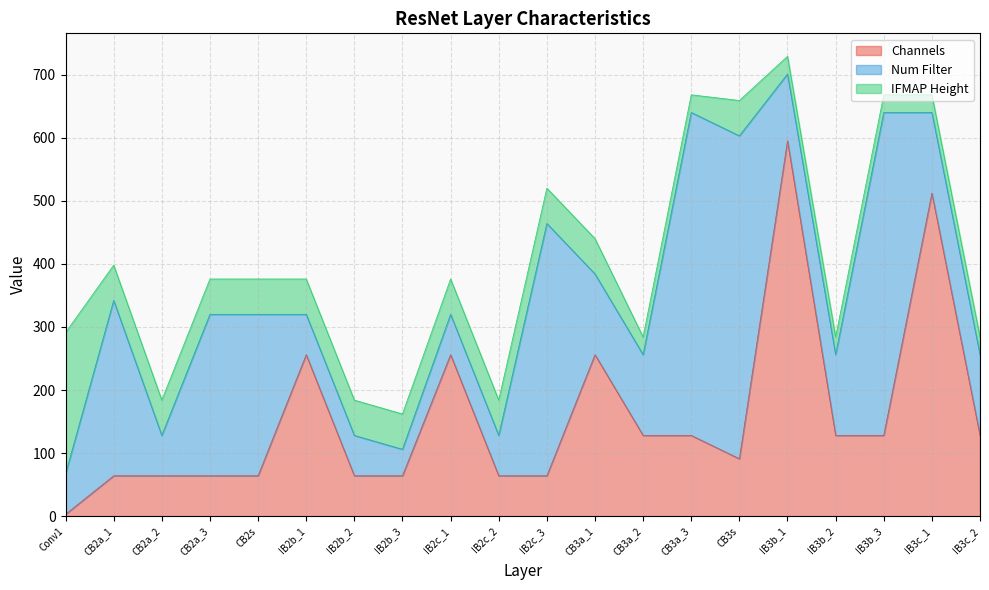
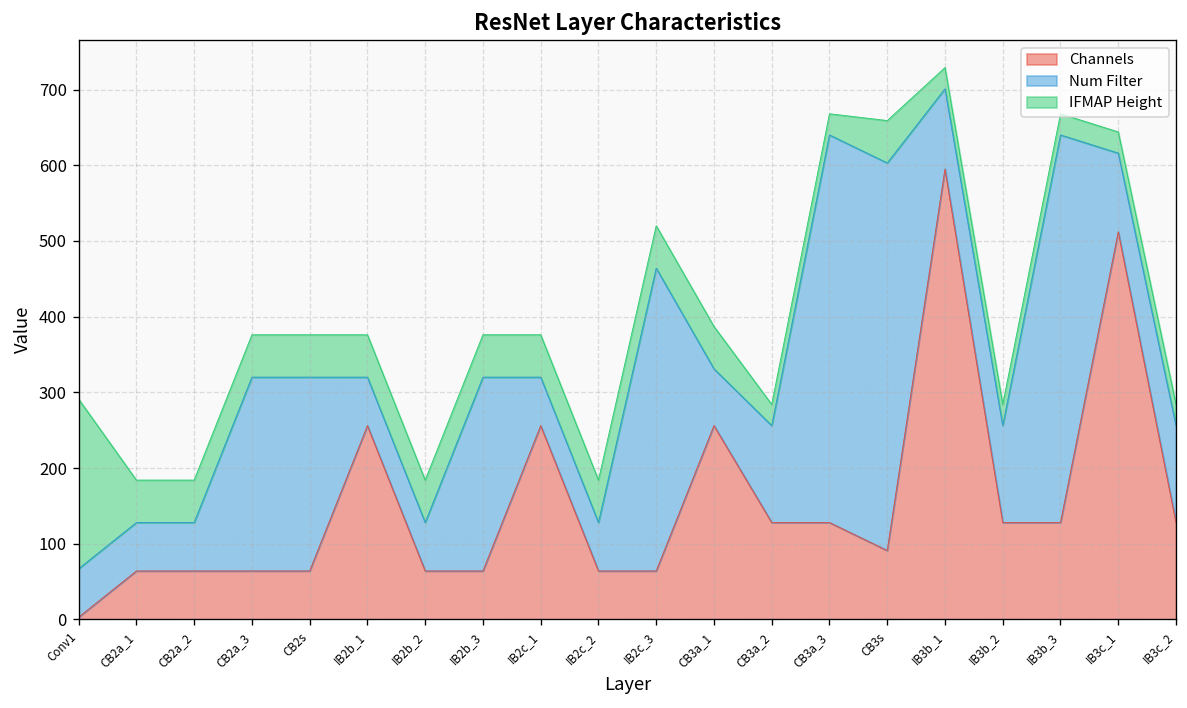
Num Filter, CB2a_1: 280 -> 60
Num Filter, IB2b_3: 40 -> 260
Num Filter, CB3a_1: 130 -> 80
Num Filter, IB3c_1: 130 -> 100
